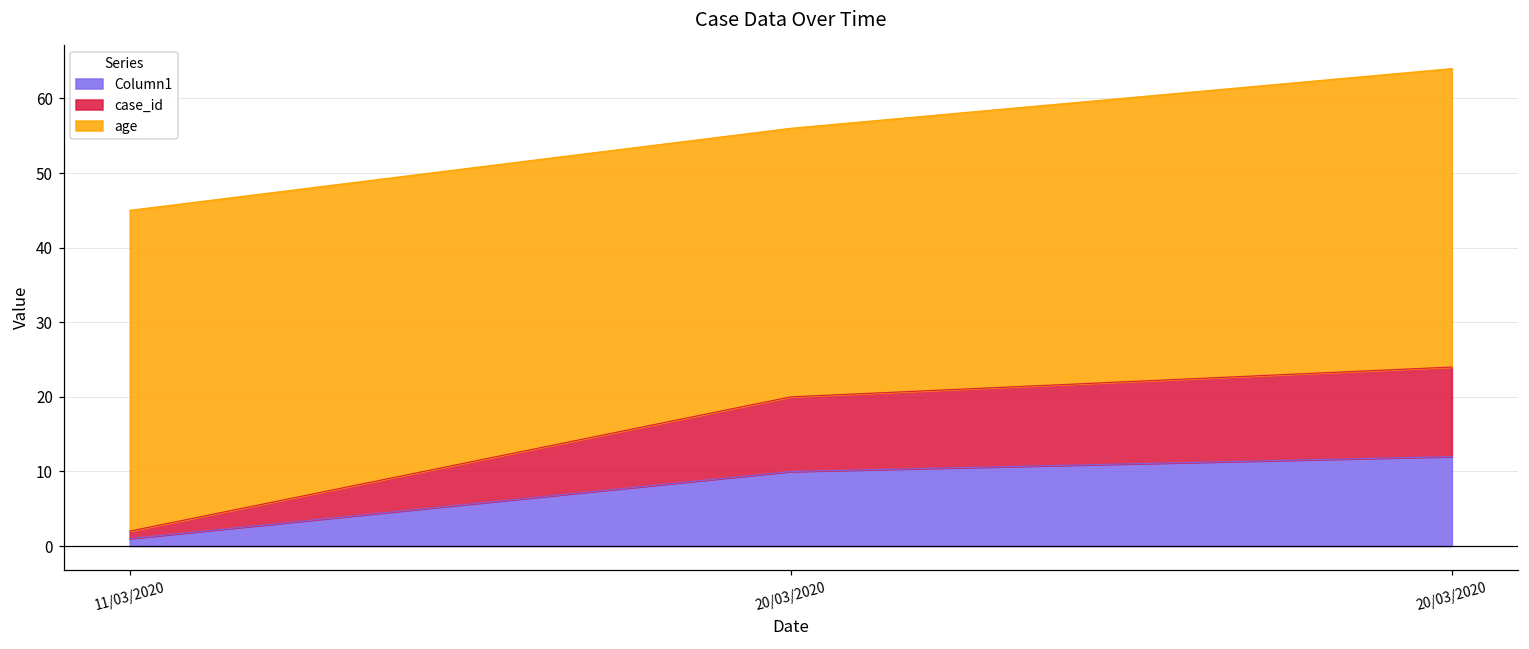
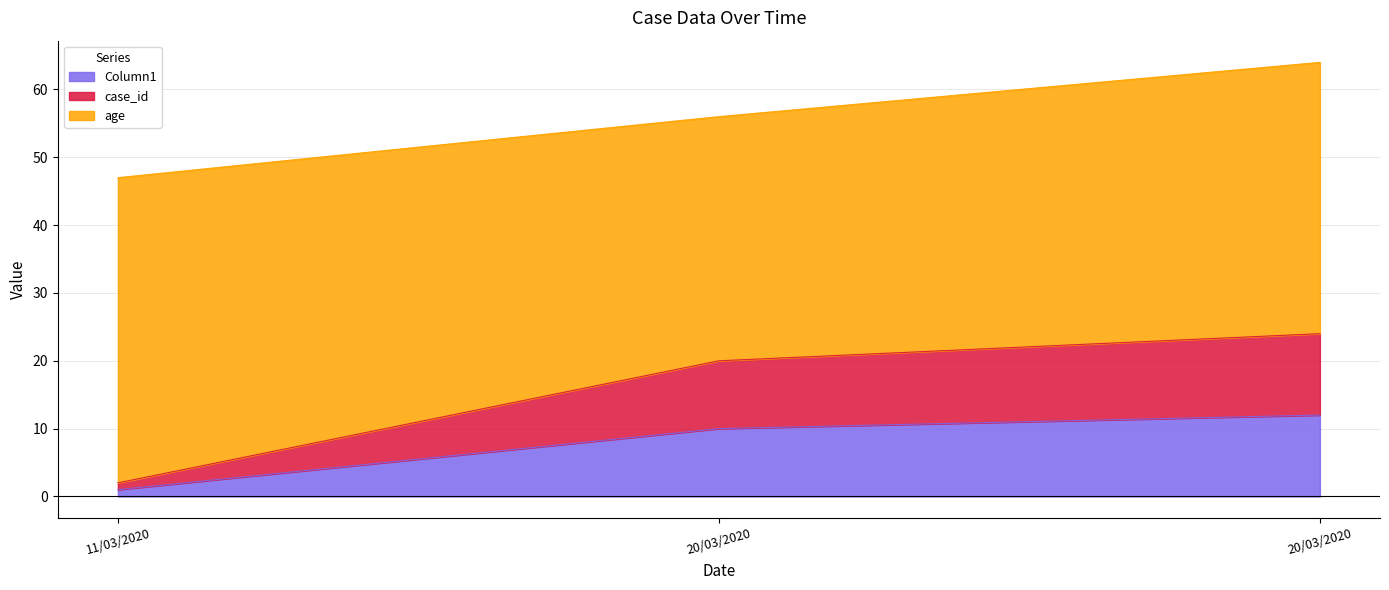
age, 11/03/2020: 43 -> 45
